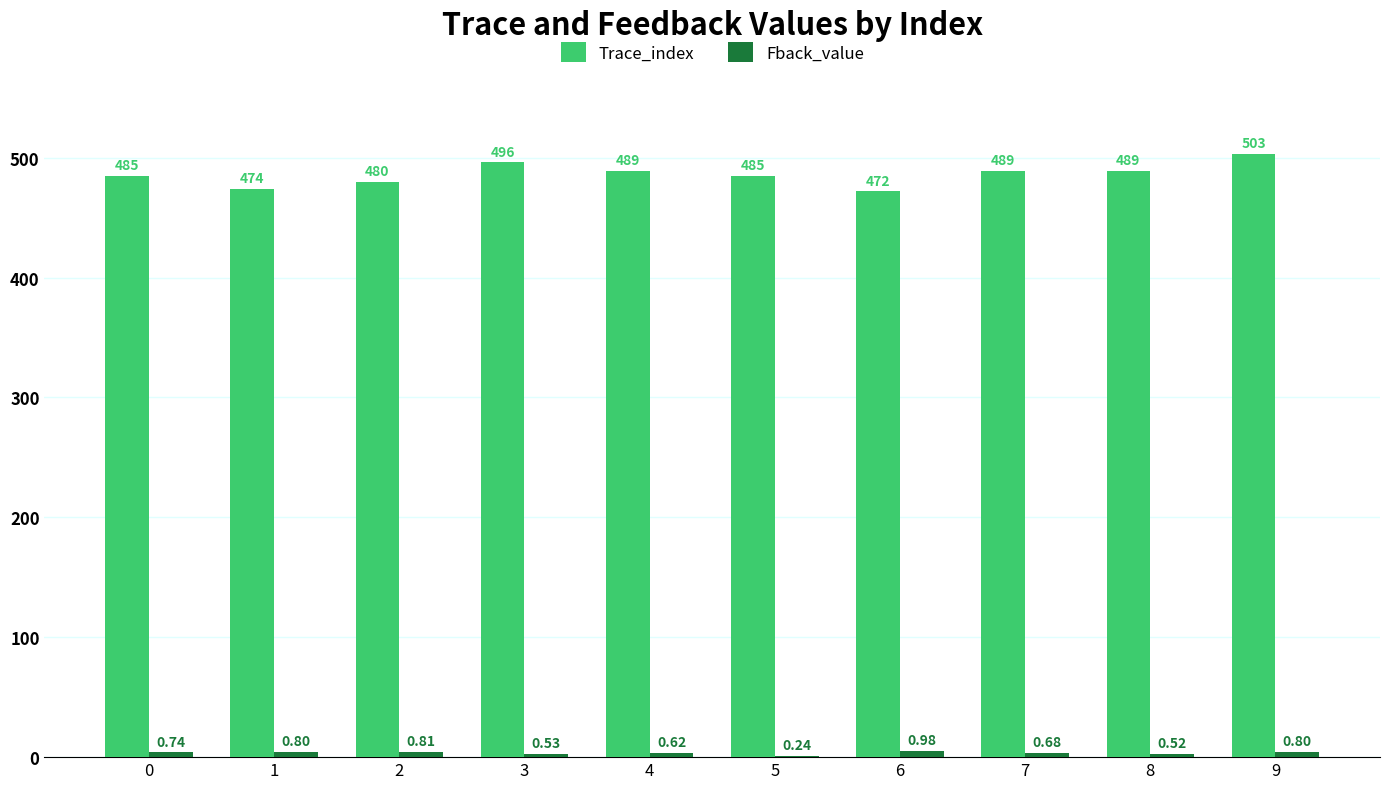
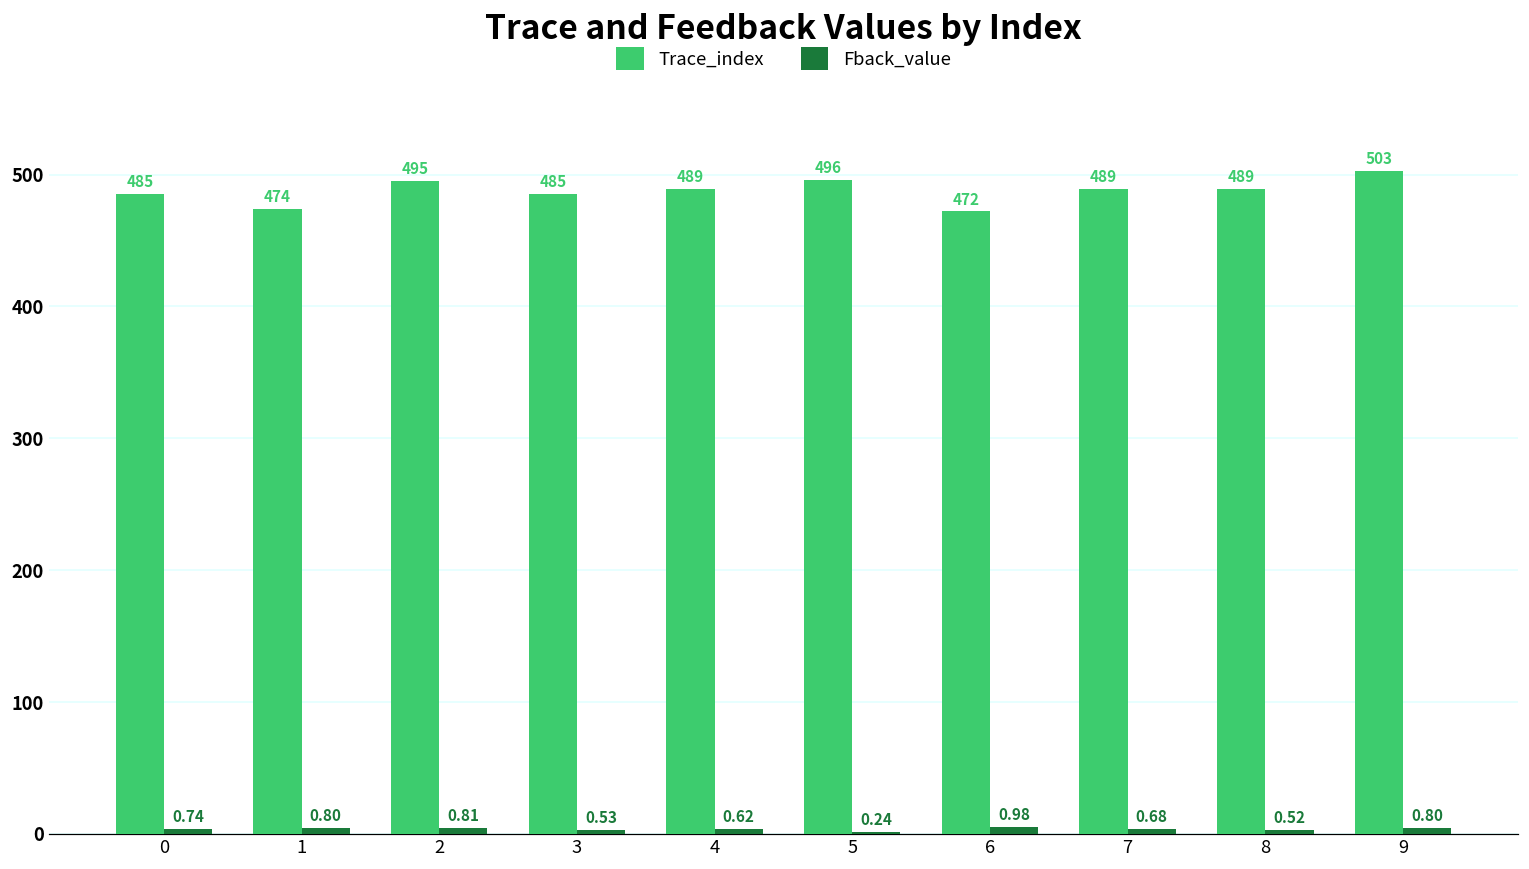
Trace_index, 2: 480 -> 495
Trace_index, 3: 496 -> 485
Trace_index, 5: 485 -> 496
